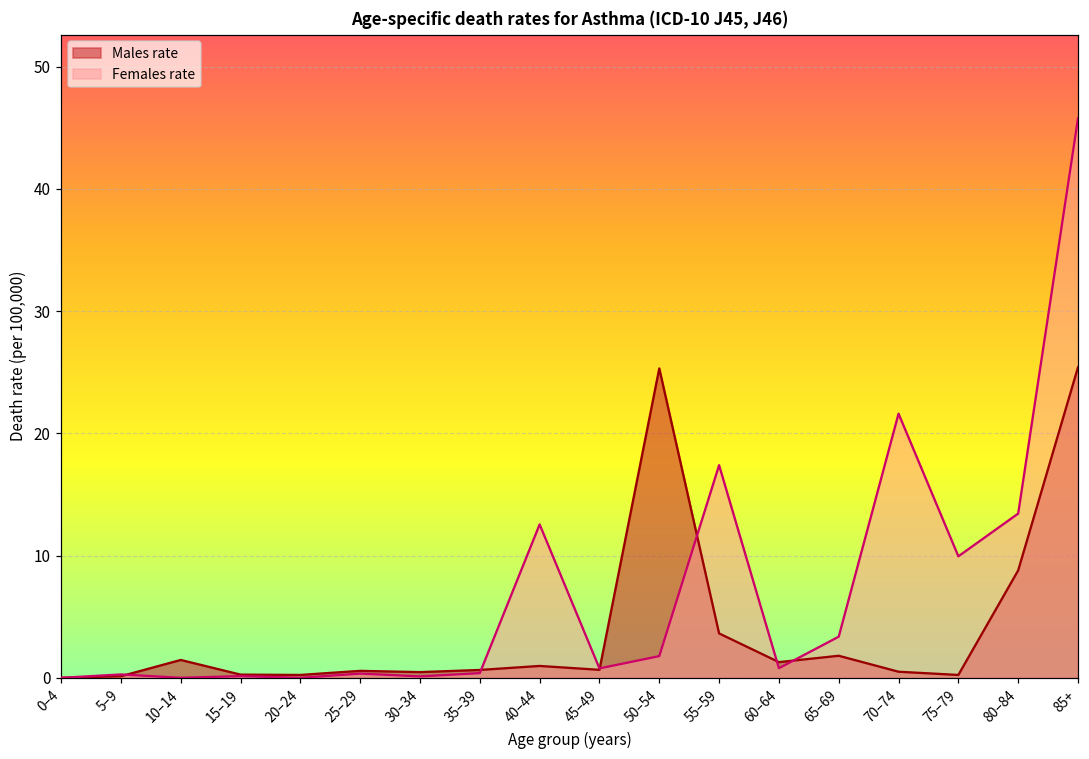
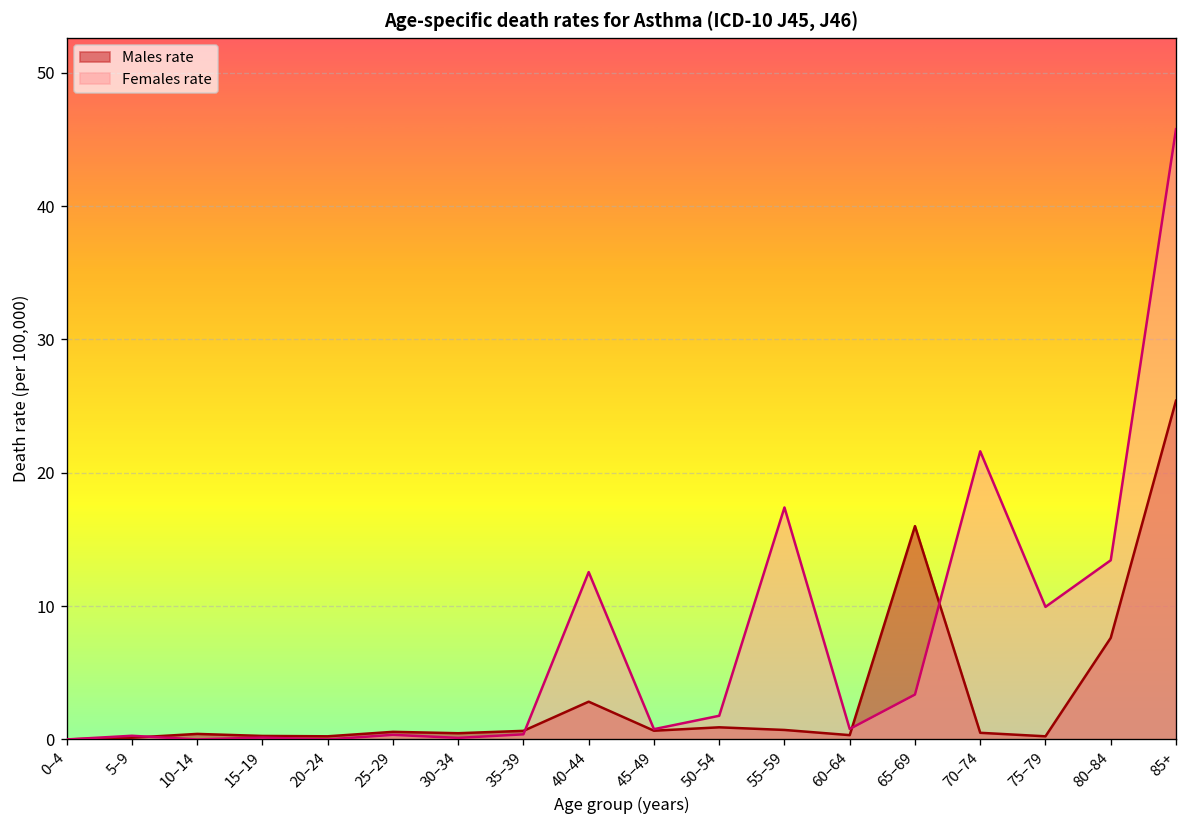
Males rate, 10–14: 1.5 -> 0.4
Males rate, 40–44: 1.0 -> 2.8
Males rate, 50–54: 25.3 -> 0.9
Males rate, 55–59: 3.6 -> 0.7
Males rate, 60–64: 1.3 -> 0.3
Males rate, 65–69: 1.8 -> 16.0
Males rate, 80–84: 8.8 -> 7.6
